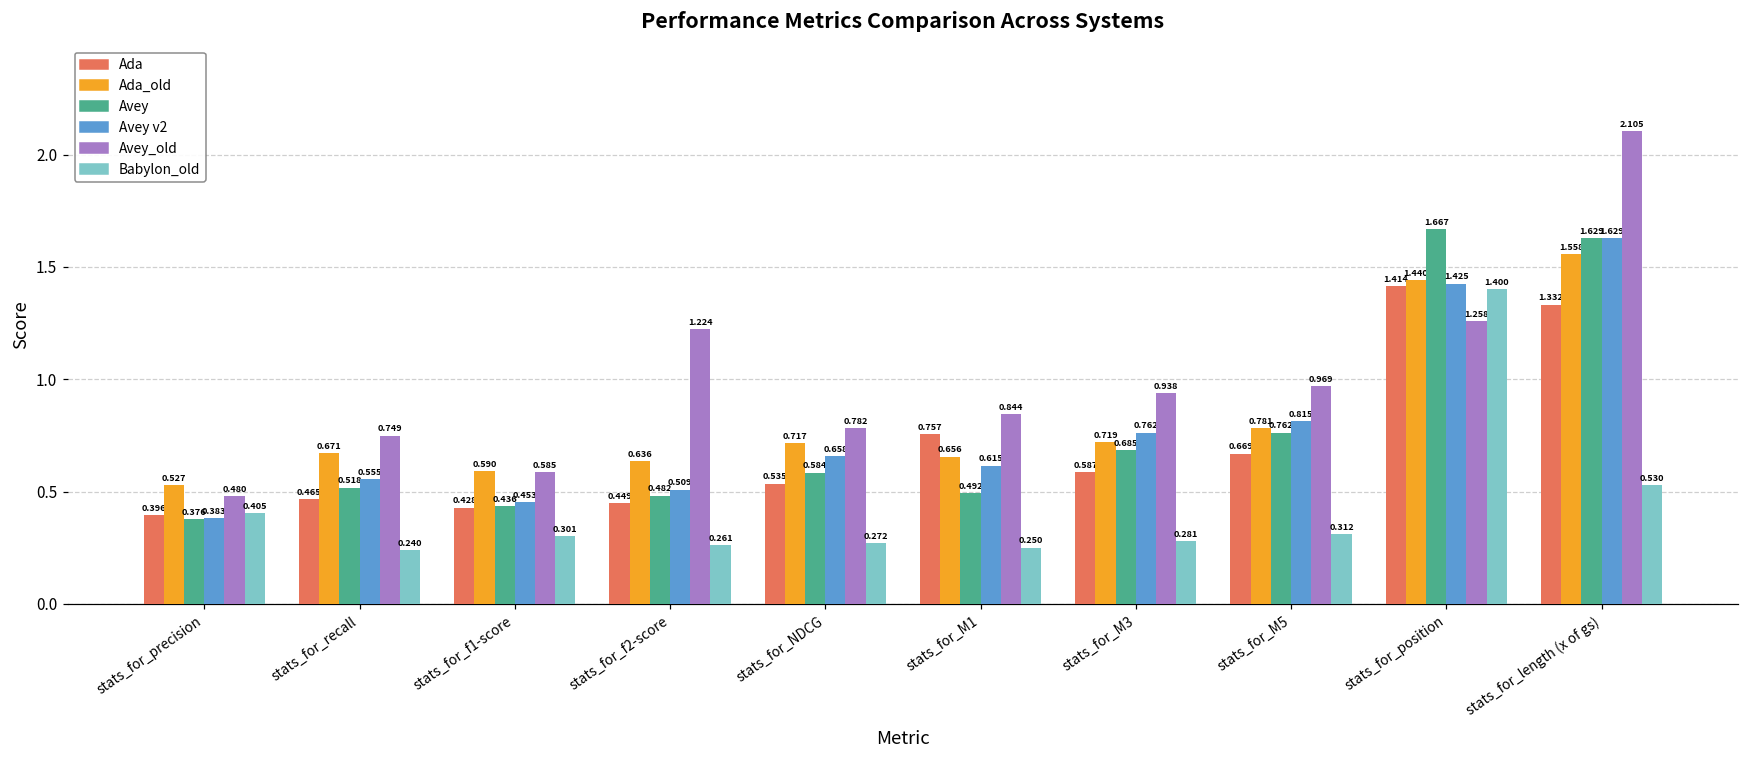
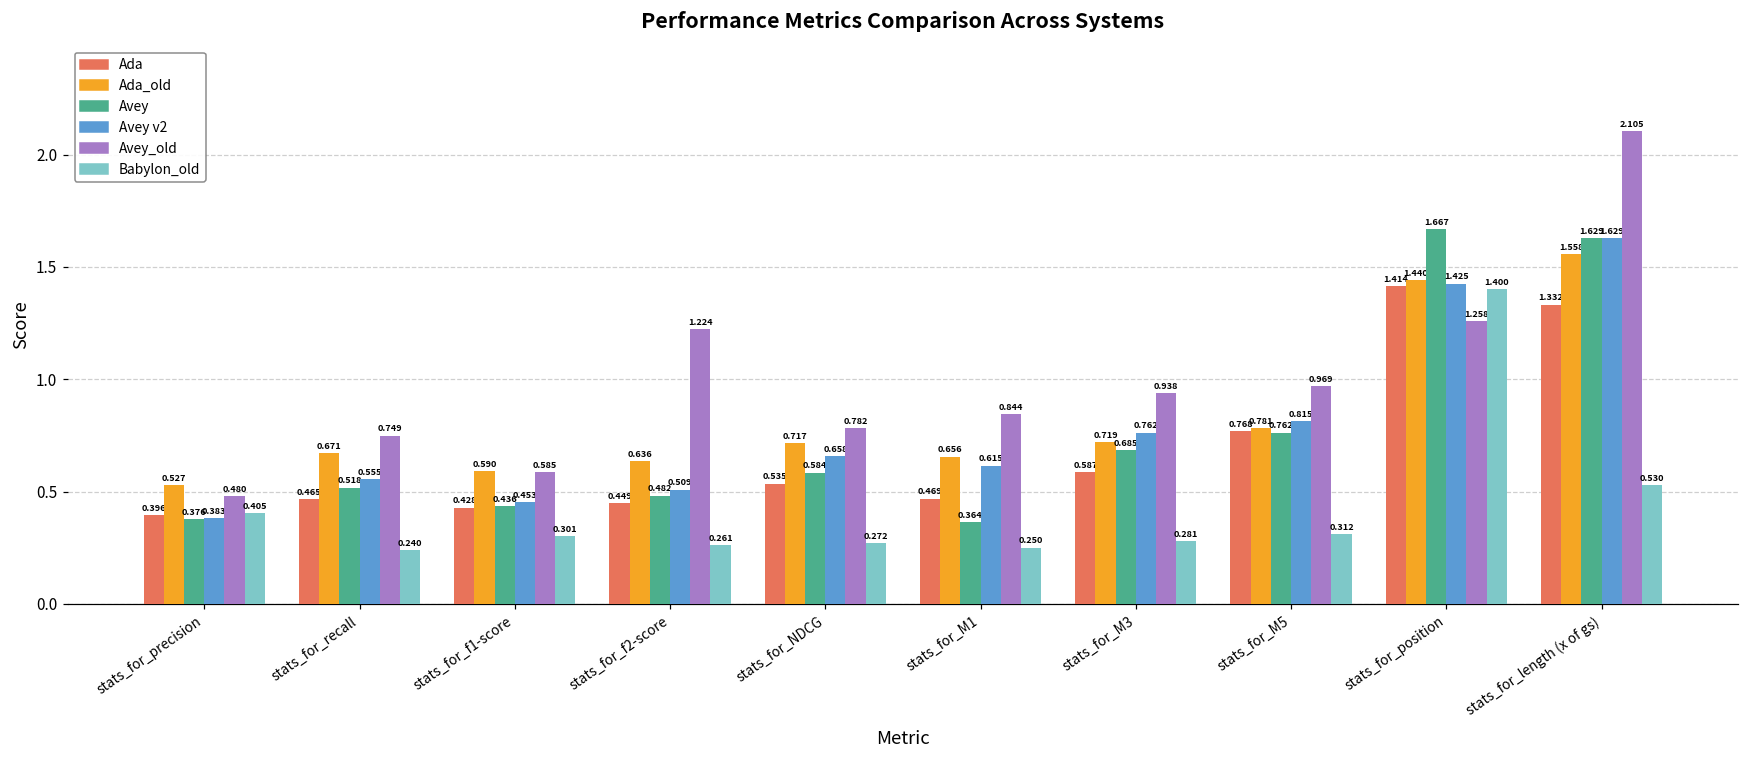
Ada, stats_for_M1: 0.757 -> 0.469
Avey, stats_for_M1: 0.492 -> 0.364
Ada, stats_for_M5: 0.669 -> 0.768
